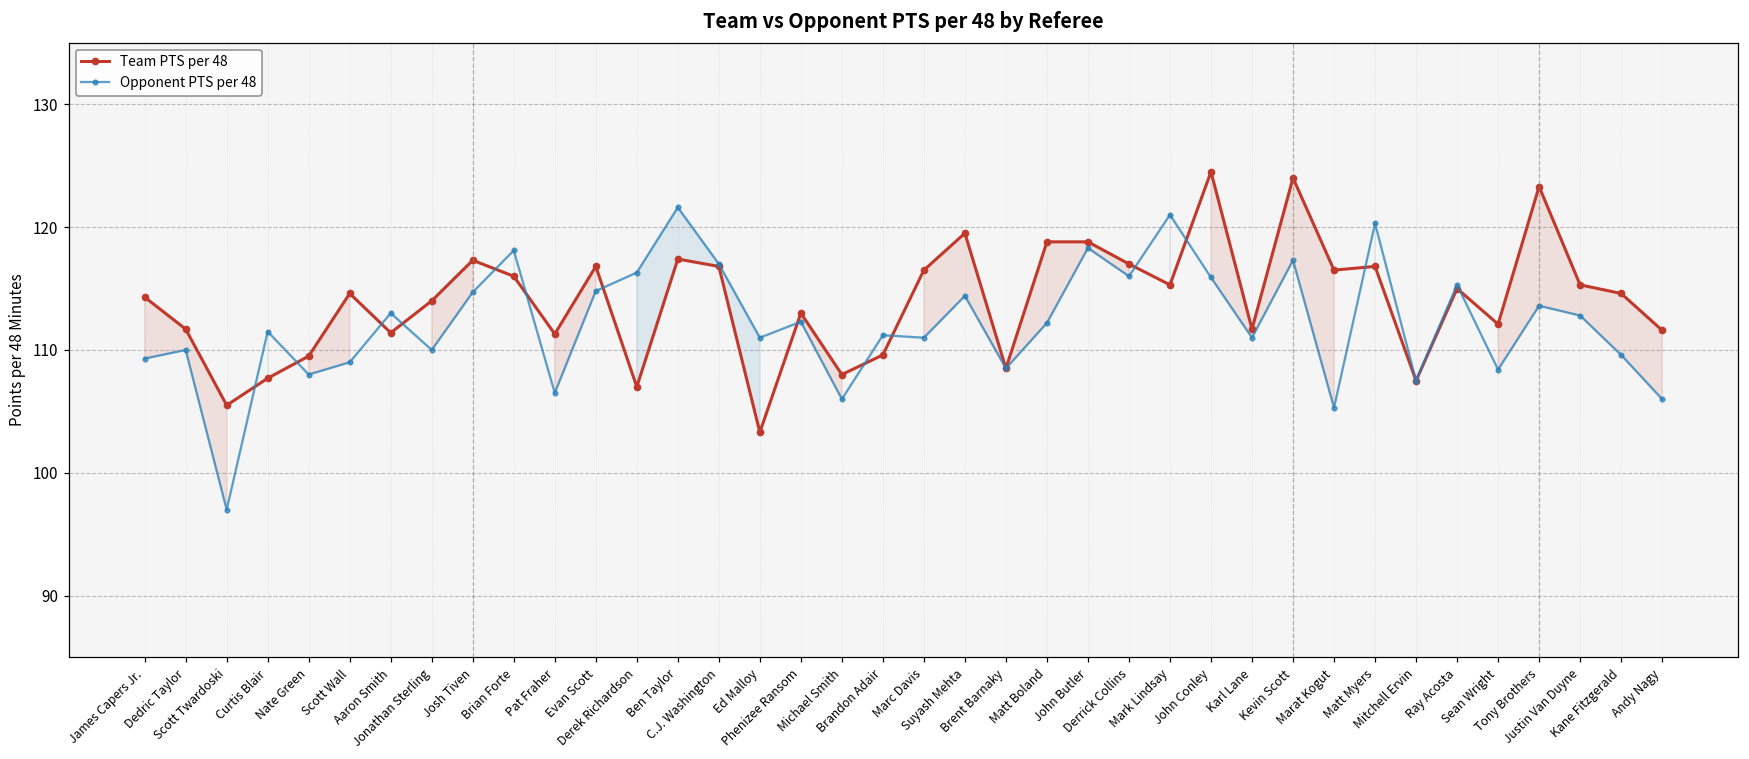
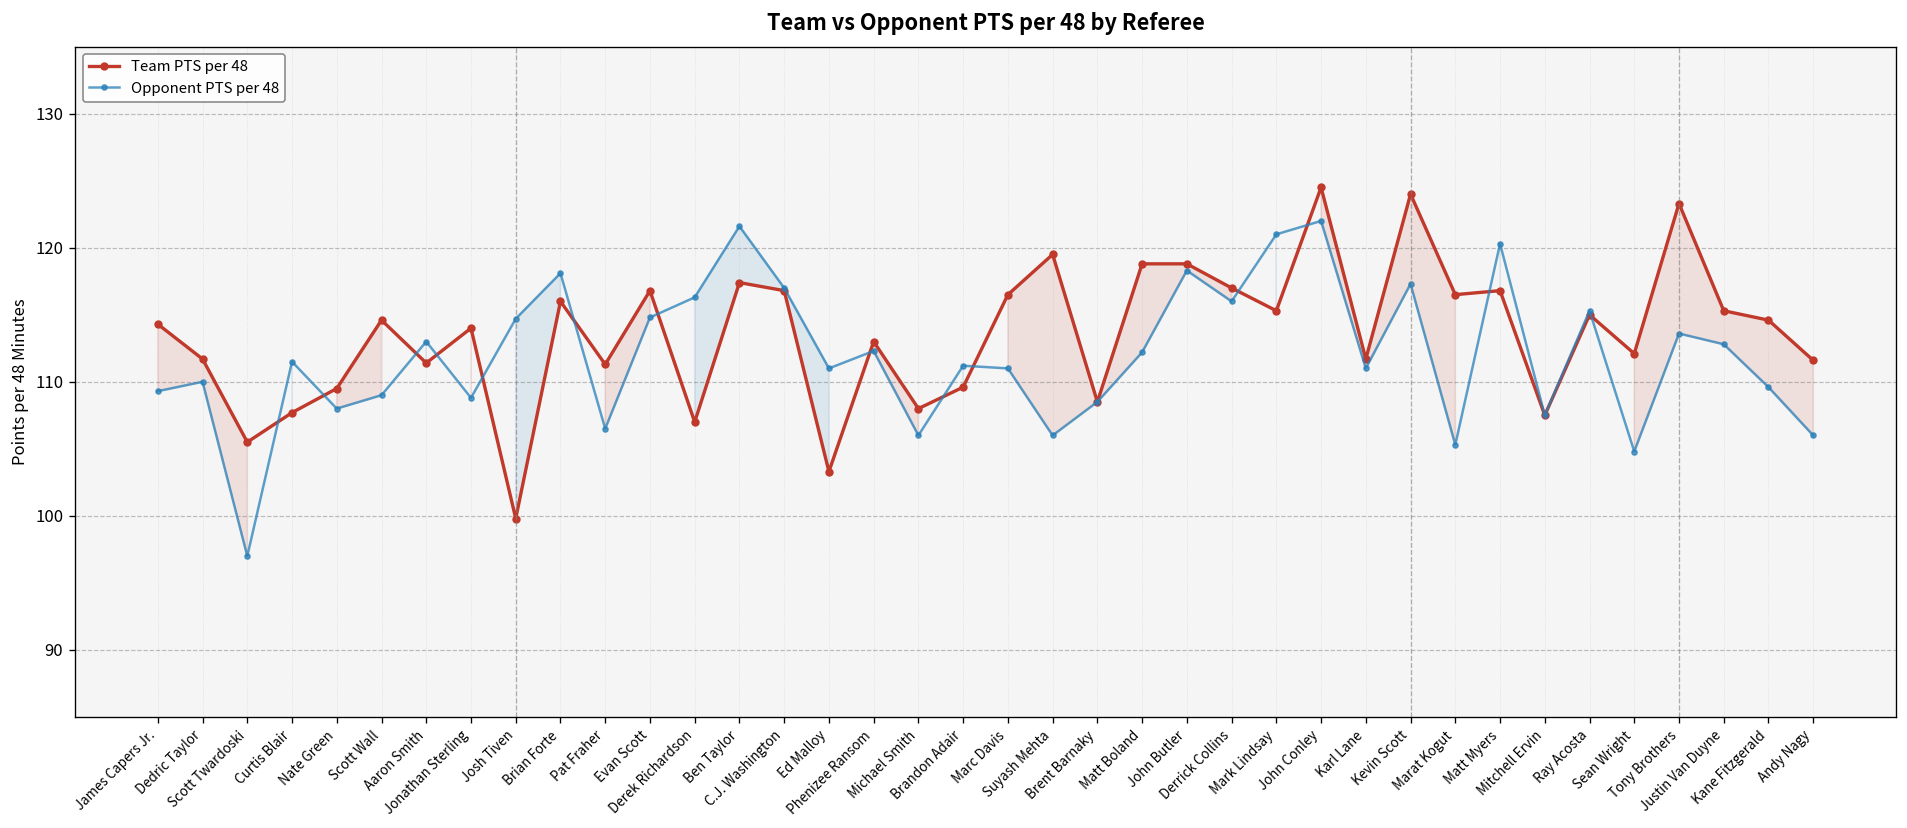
Opponent PTS per 48, Jonathan Sterling: 110.0 -> 108.8
Team PTS per 48, Josh Tiven: 117.3 -> 99.8
Opponent PTS per 48, Suyash Mehta: 114.4 -> 106.0
Opponent PTS per 48, John Conley: 115.9 -> 122.0
Opponent PTS per 48, Sean Wright: 108.4 -> 104.8
